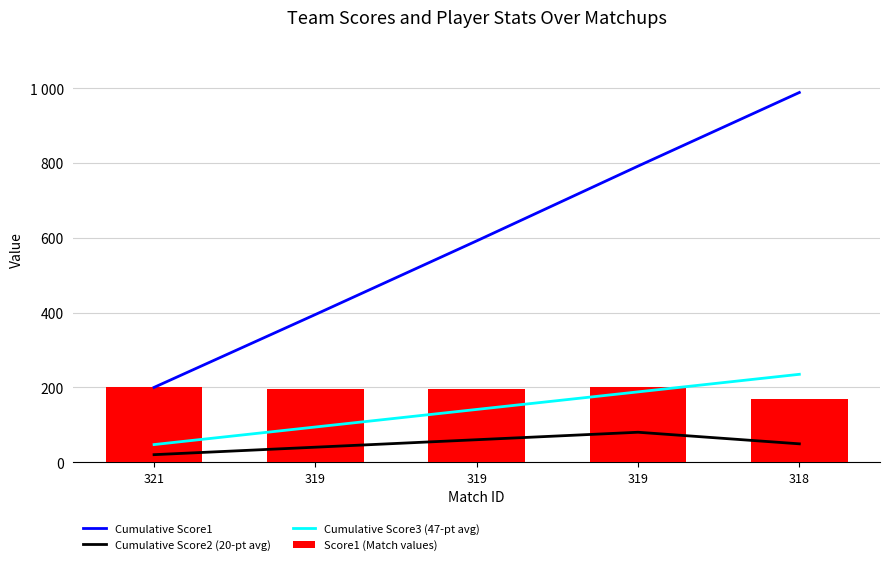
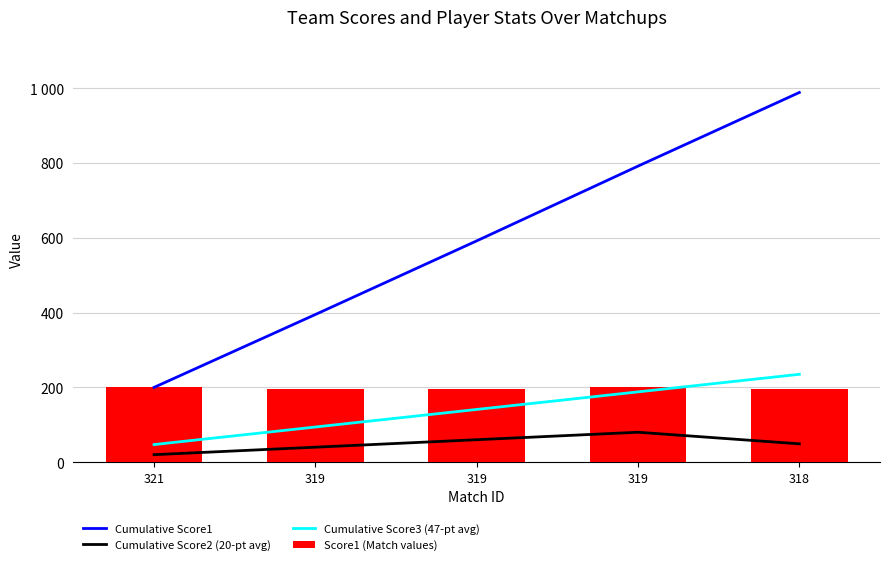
Score1 (Match values), 318: 170 -> 200
